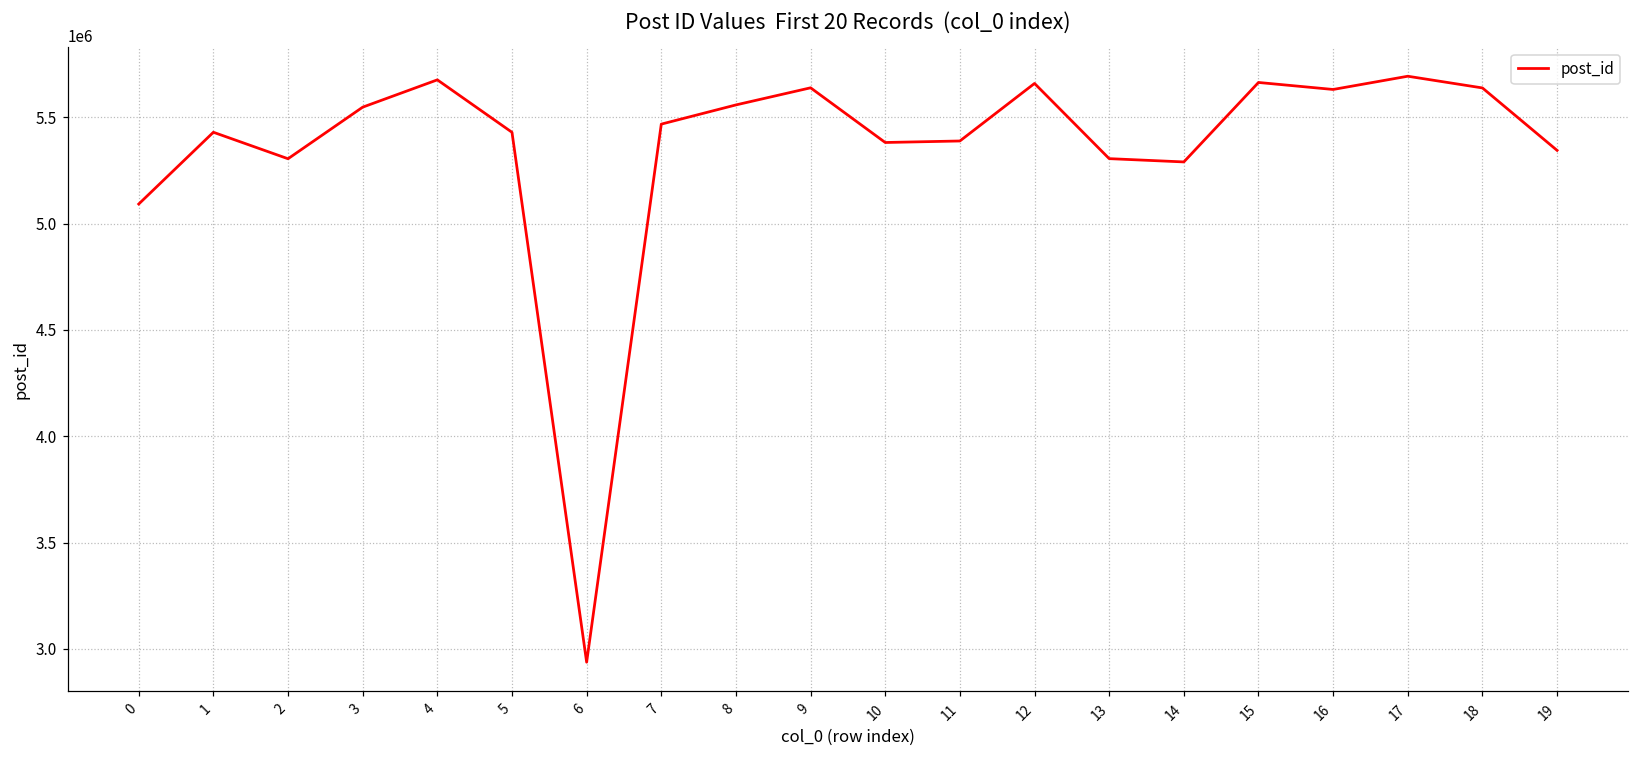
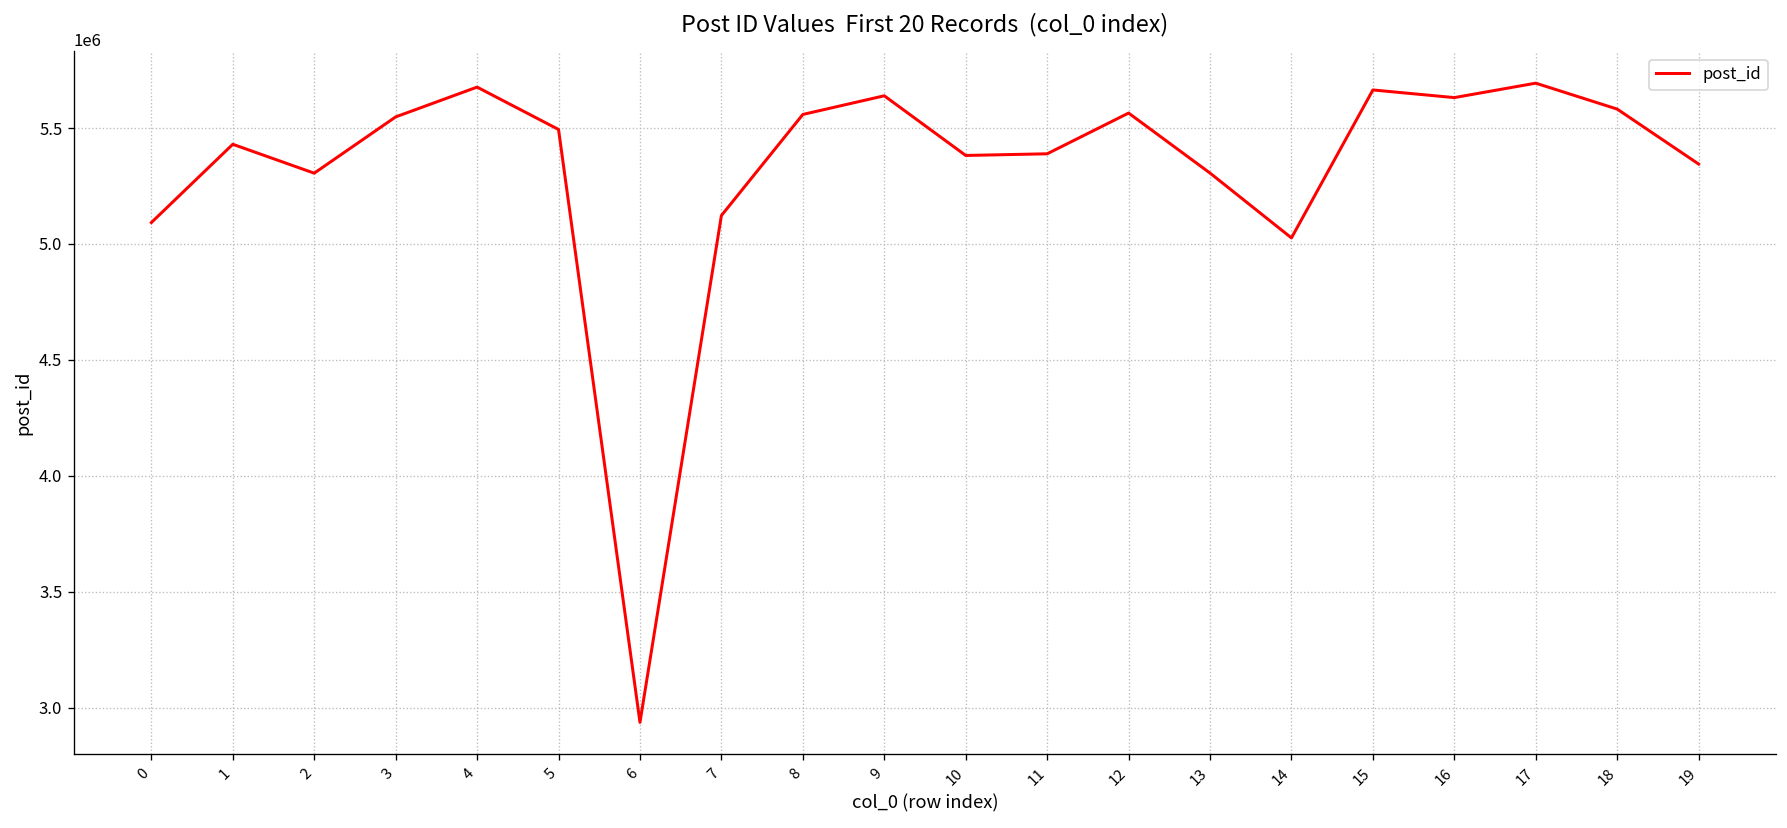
5: 5430000 -> 5490000
7: 5470000 -> 5120000
12: 5660000 -> 5560000
14: 5290000 -> 5030000
18: 5640000 -> 5580000
